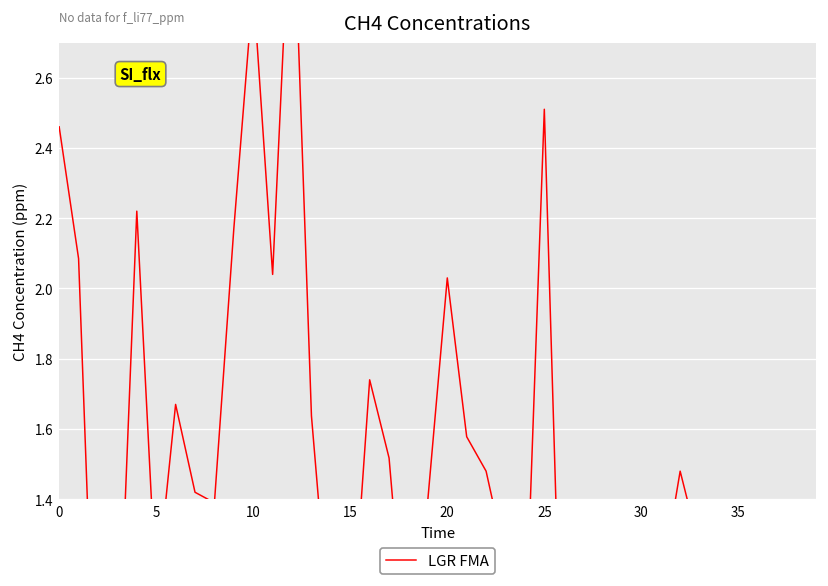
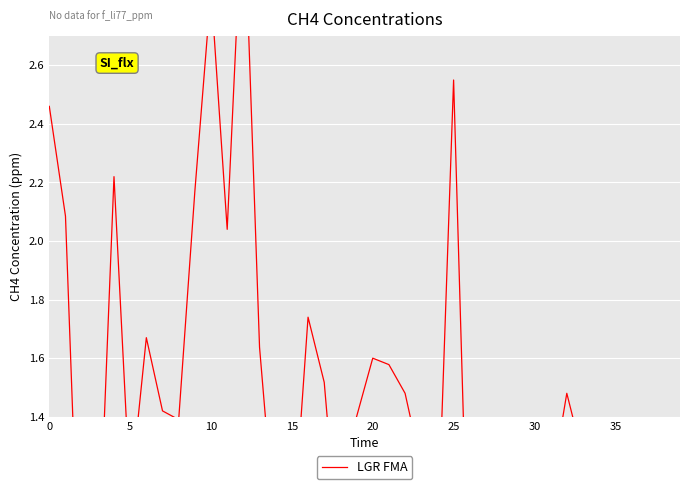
20: 2.03 -> 1.60
25: 2.51 -> 2.55
